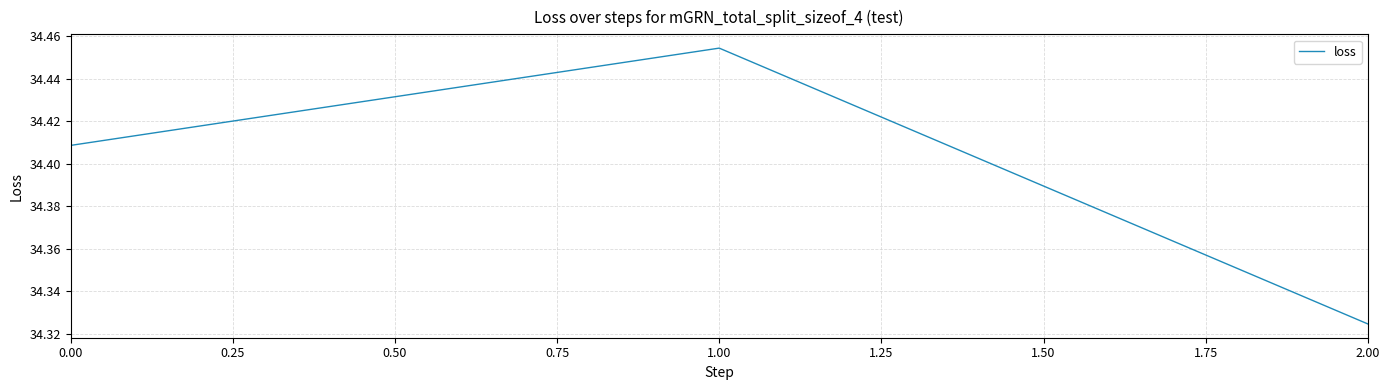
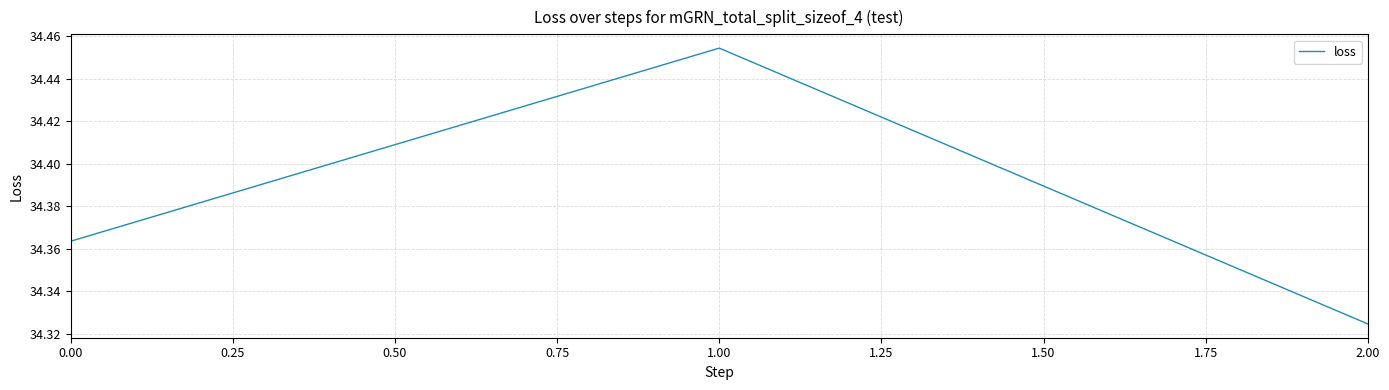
0.00: 34.409 -> 34.363
